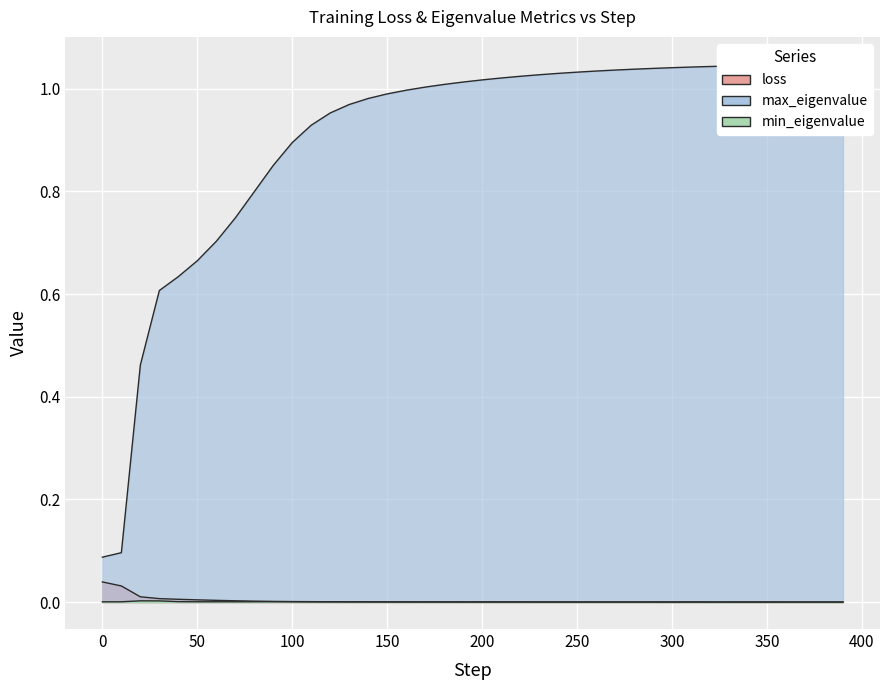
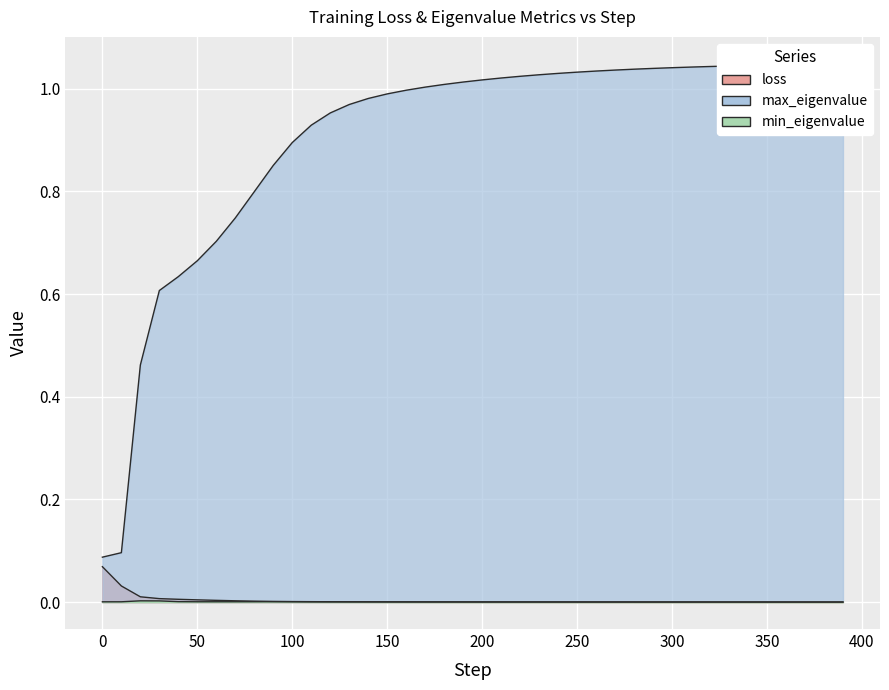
loss, 0: 0.04 -> 0.07
